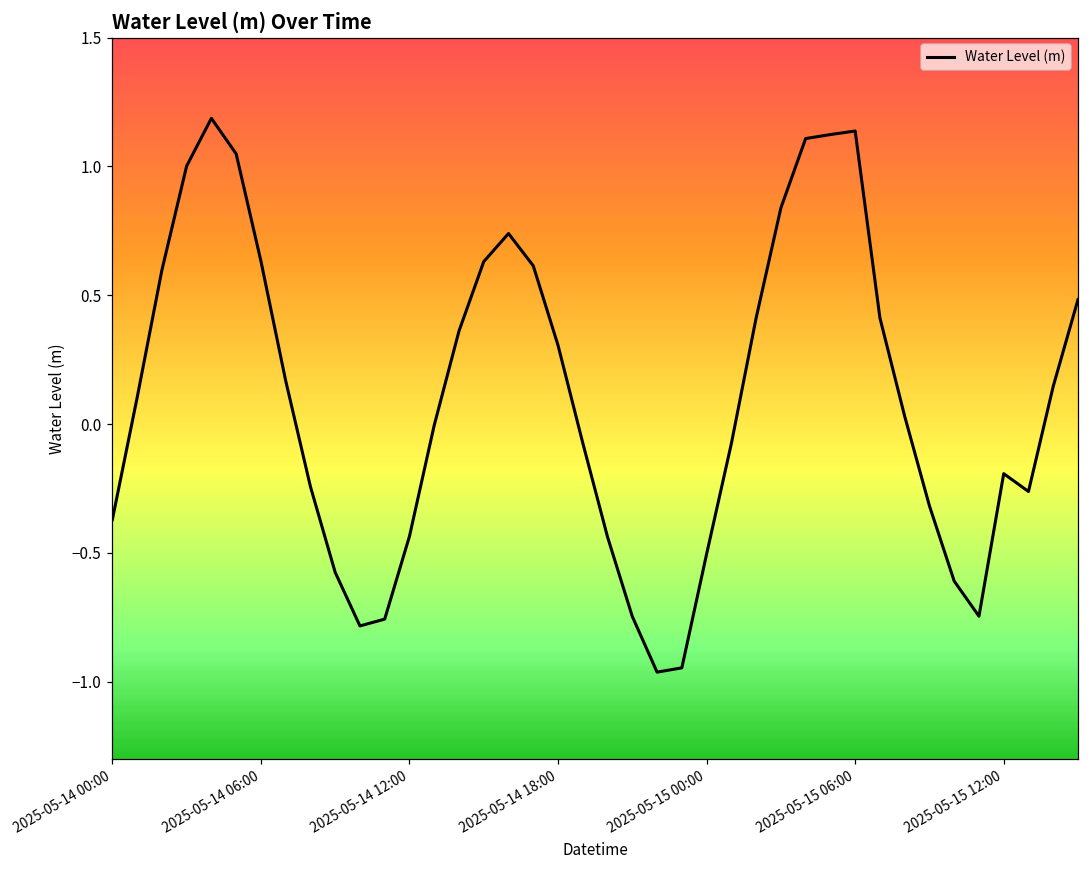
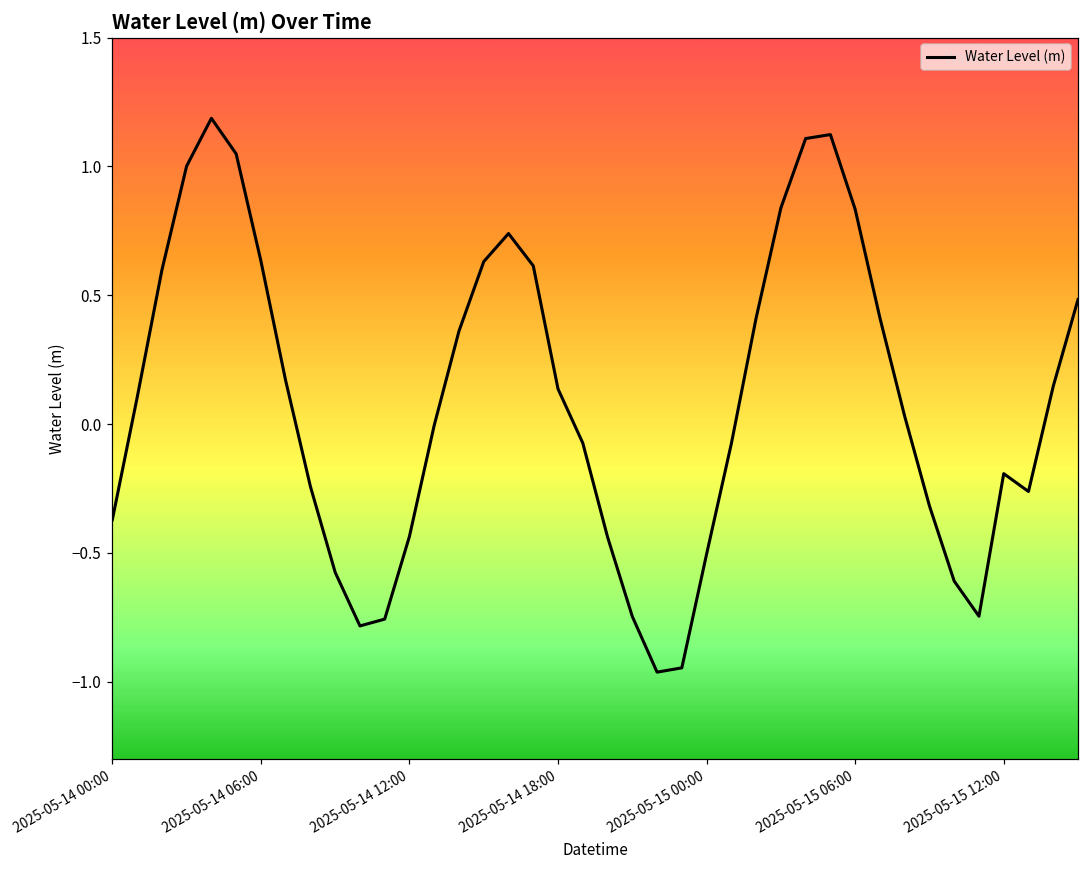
2025-05-14 18:00: 0.31 -> 0.14
2025-05-15 06:00: 1.14 -> 0.83
